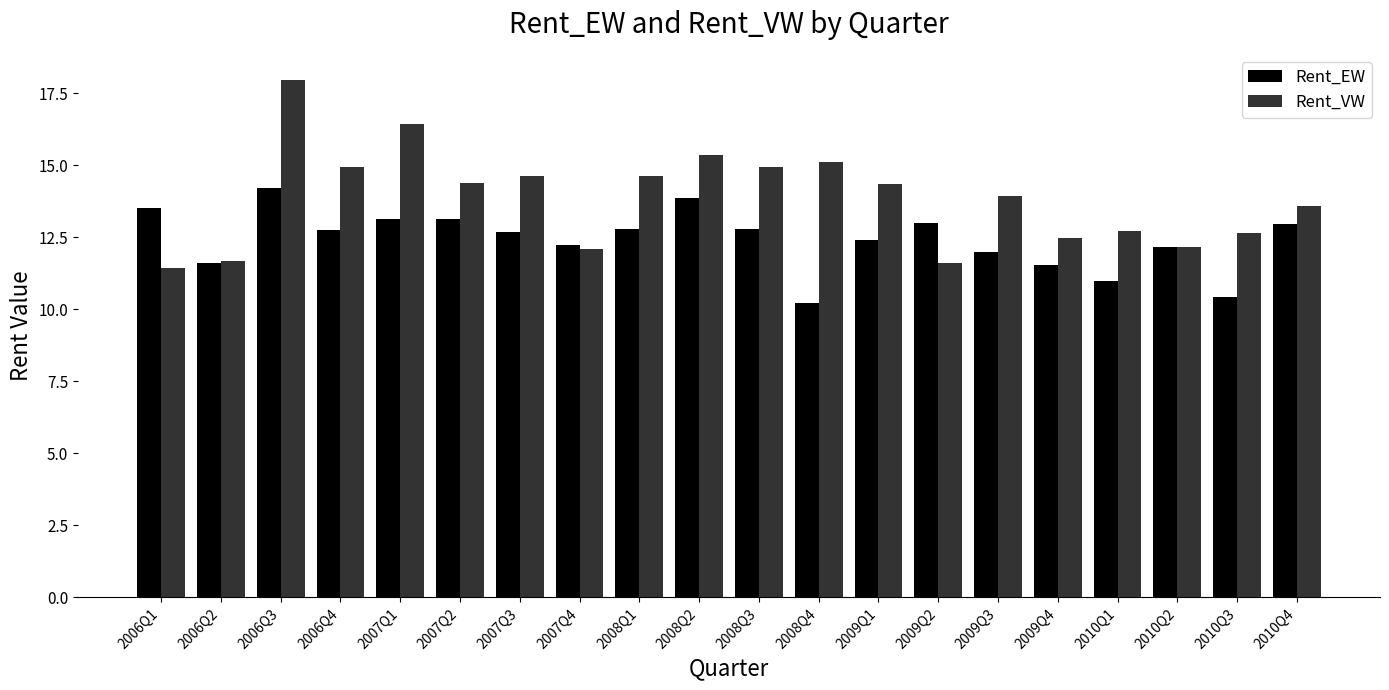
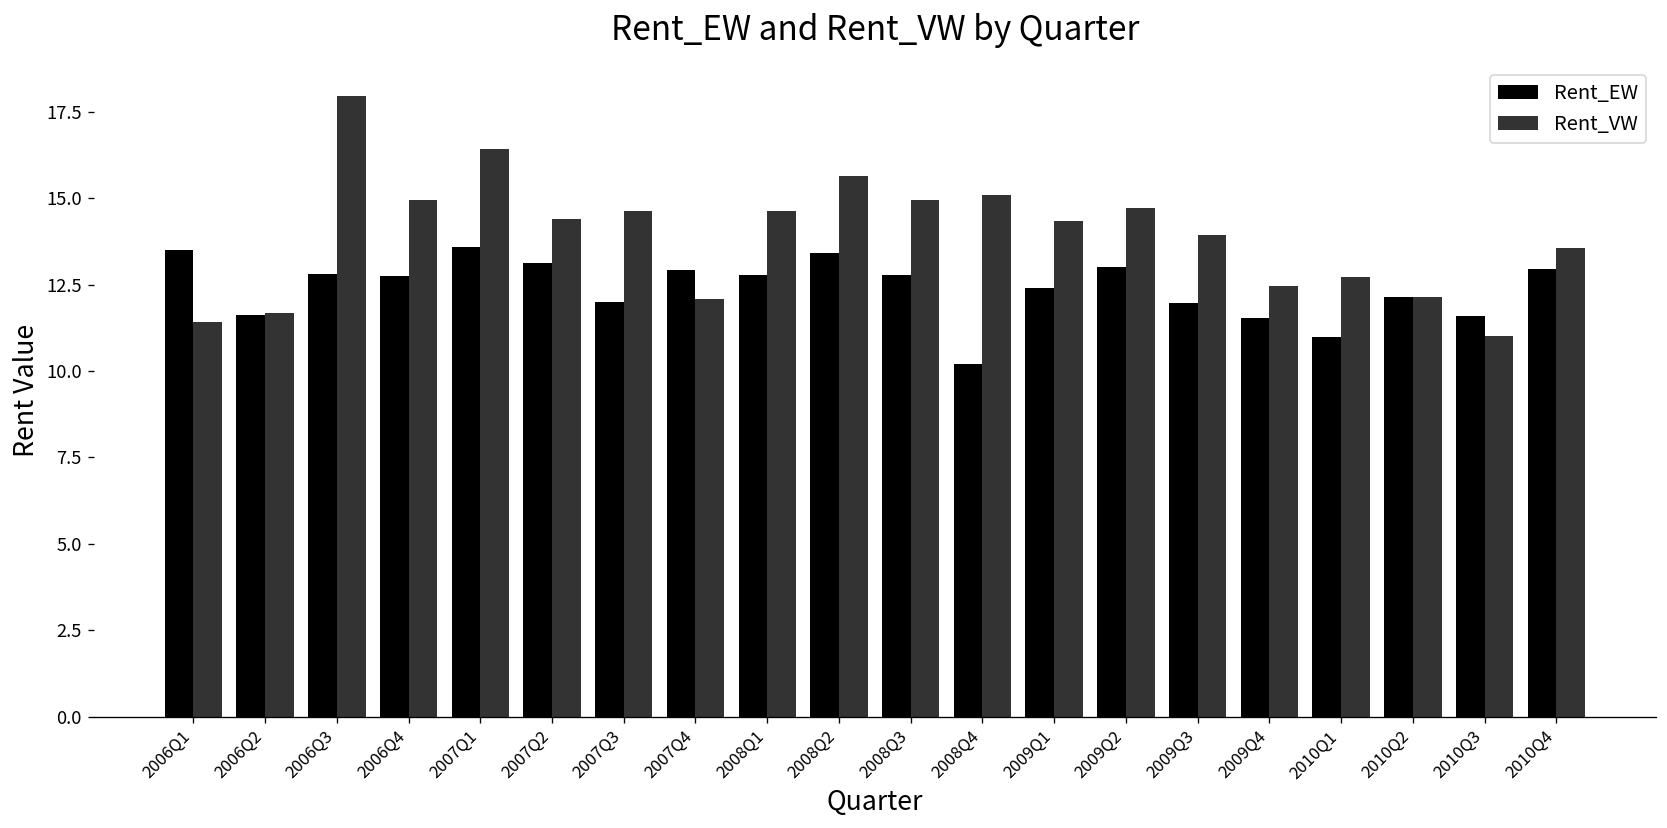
Rent_EW, 2006Q3: 14.2 -> 12.8
Rent_EW, 2007Q1: 13.1 -> 13.6
Rent_EW, 2007Q3: 12.7 -> 12.0
Rent_EW, 2007Q4: 12.2 -> 12.9
Rent_EW, 2008Q2: 13.9 -> 13.4
Rent_VW, 2008Q2: 15.3 -> 15.7
Rent_VW, 2009Q2: 11.6 -> 14.7
Rent_EW, 2010Q3: 10.4 -> 11.6
Rent_VW, 2010Q3: 12.7 -> 11.0
